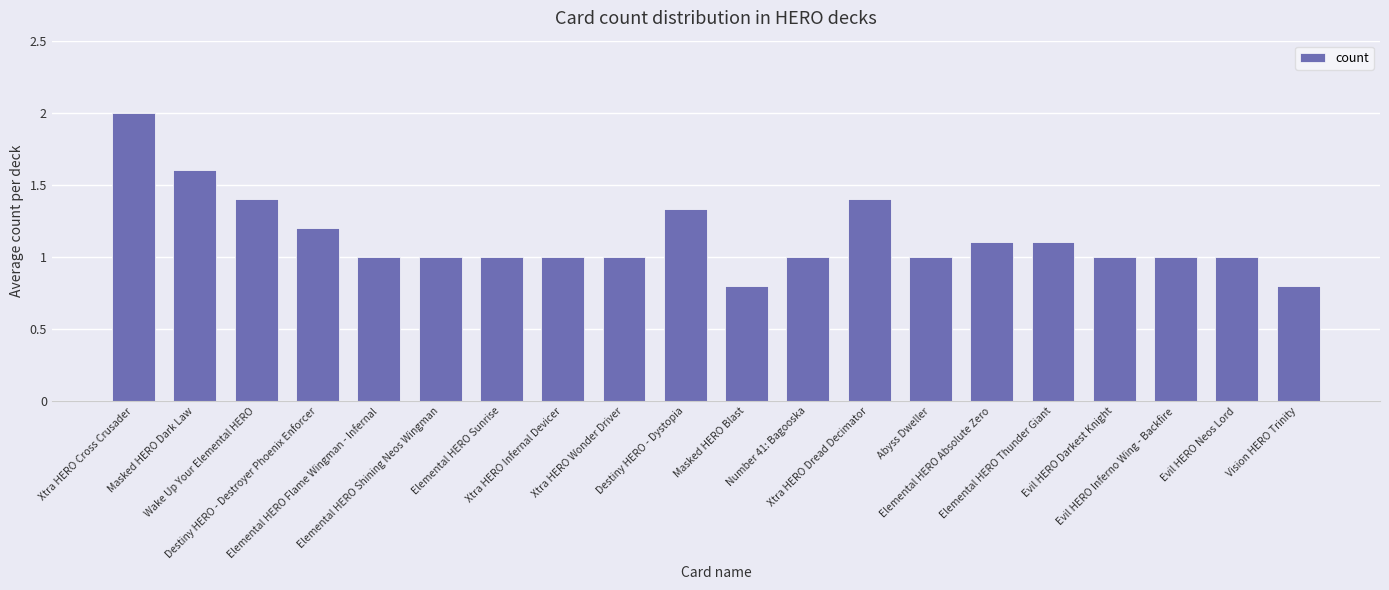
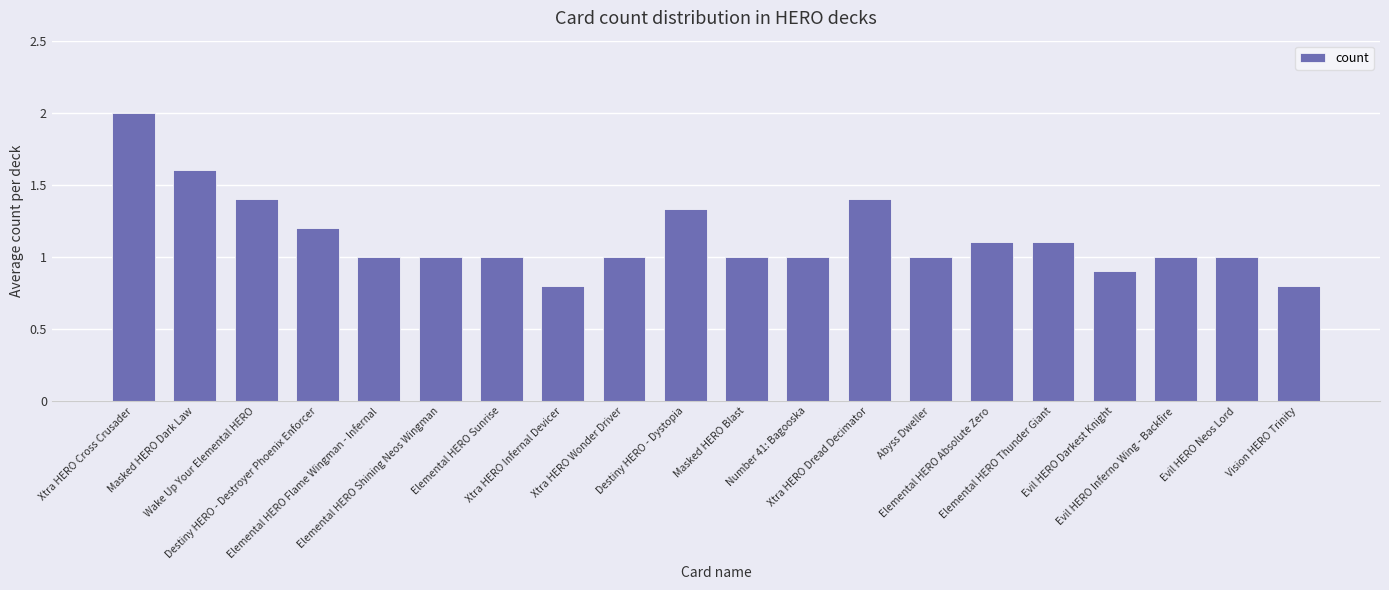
Xtra HERO Infernal Devicer: 1.0 -> 0.8
Masked HERO Blast: 0.8 -> 1.0
Evil HERO Darkest Knight: 1.0 -> 0.9
